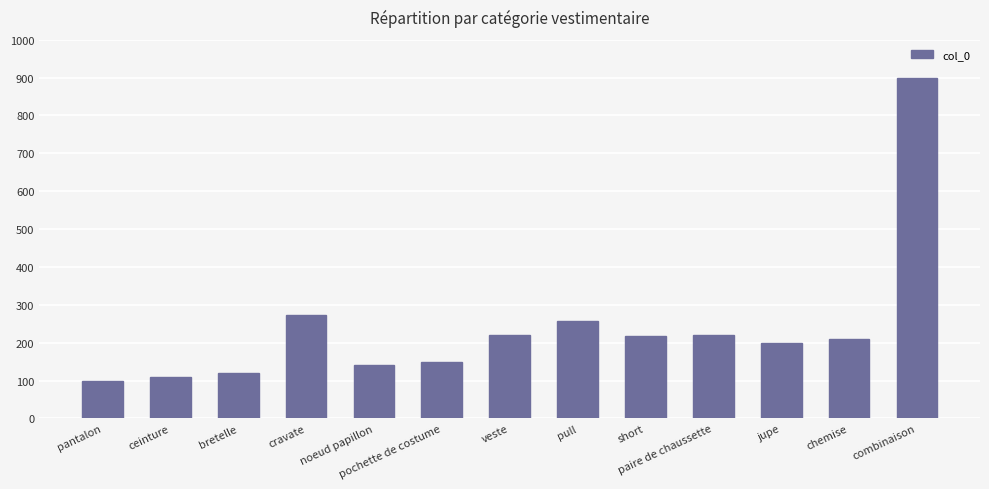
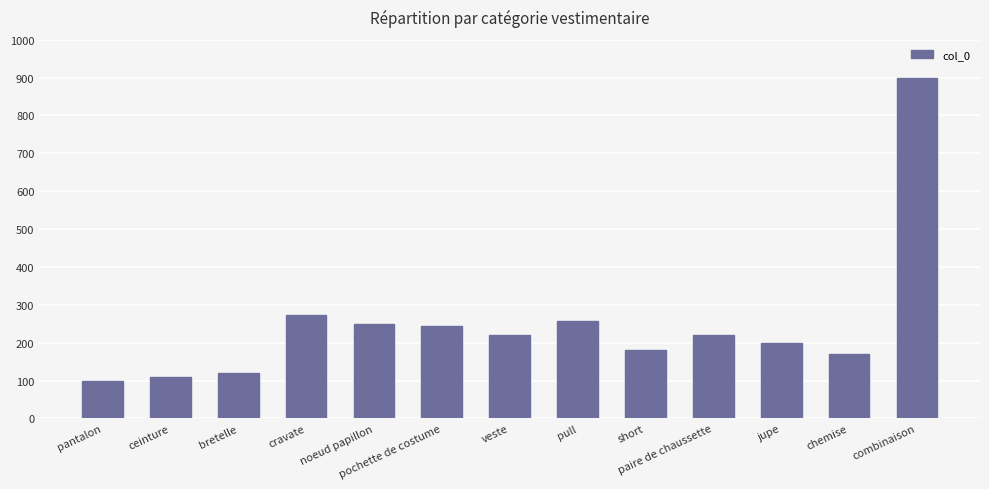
noeud papillon: 140 -> 250
pochette de costume: 150 -> 240
short: 220 -> 180
chemise: 210 -> 170
